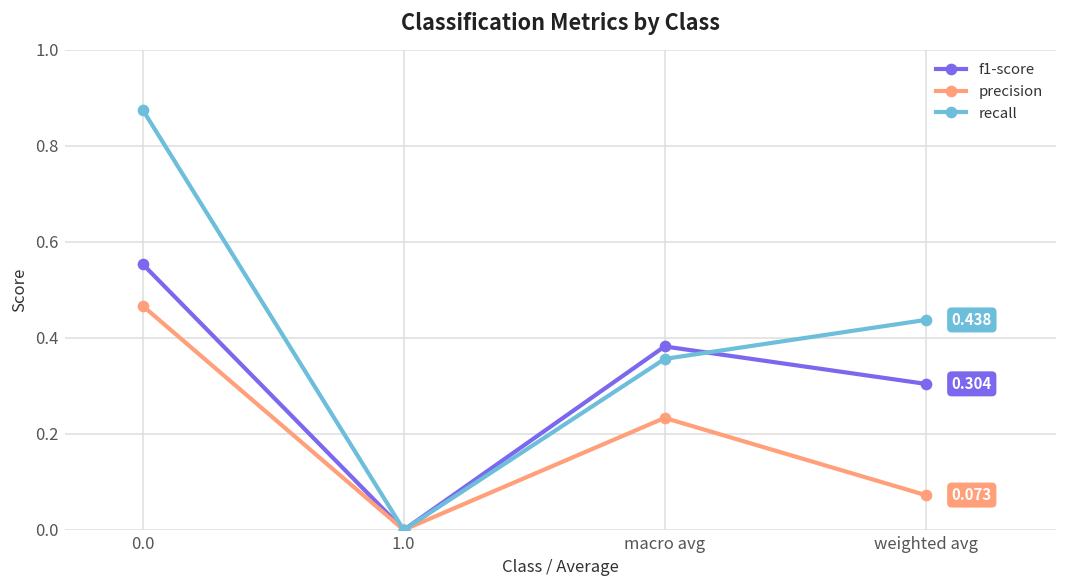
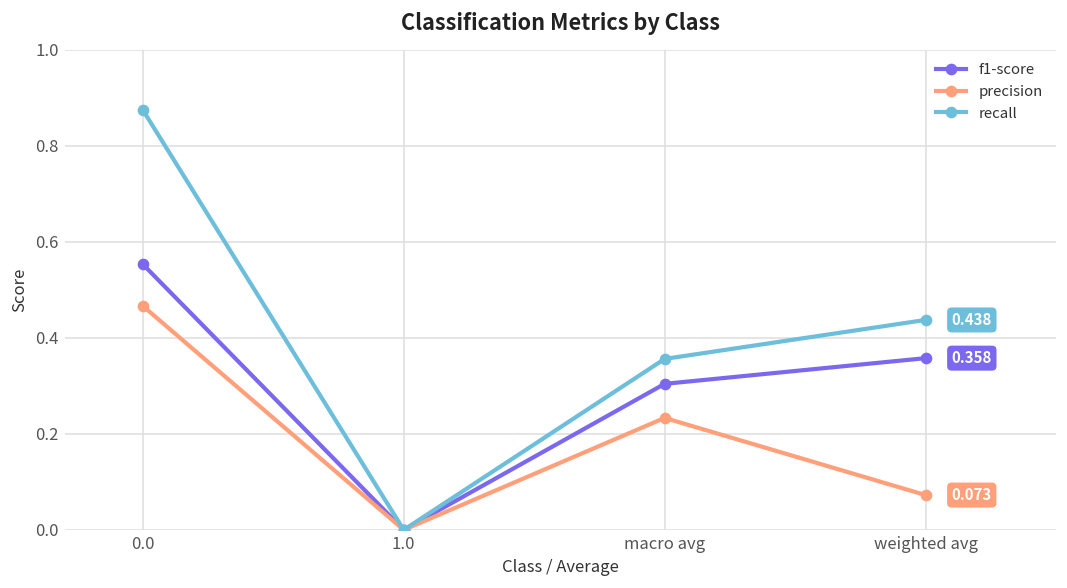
f1-score, macro avg: 0.38 -> 0.30
f1-score, weighted avg: 0.304 -> 0.358
